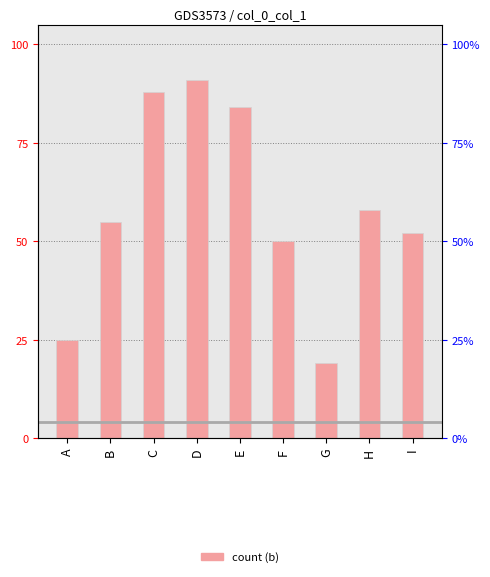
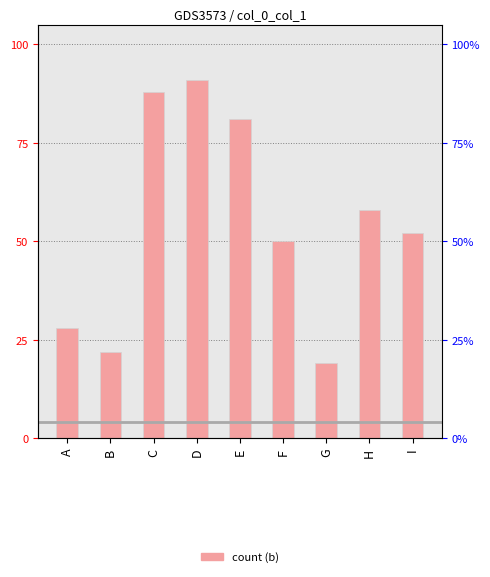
A: 25 -> 28
B: 55 -> 22
E: 84 -> 81
